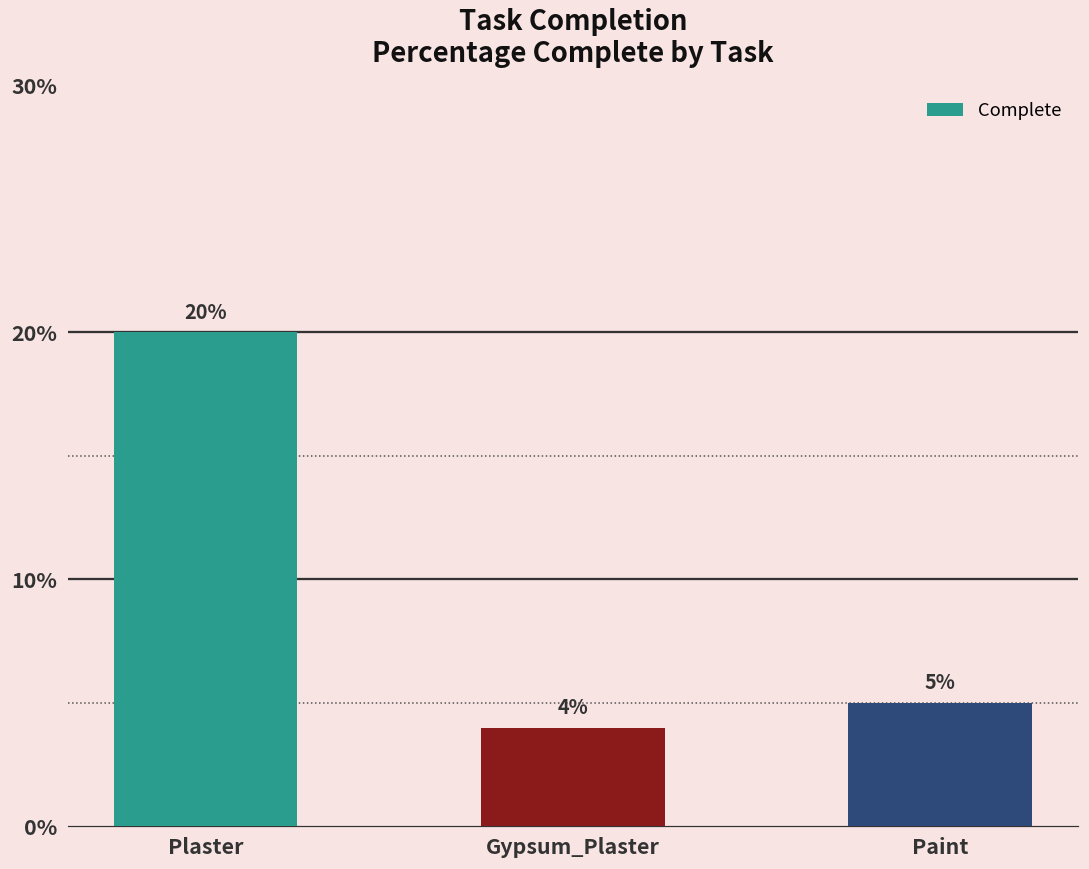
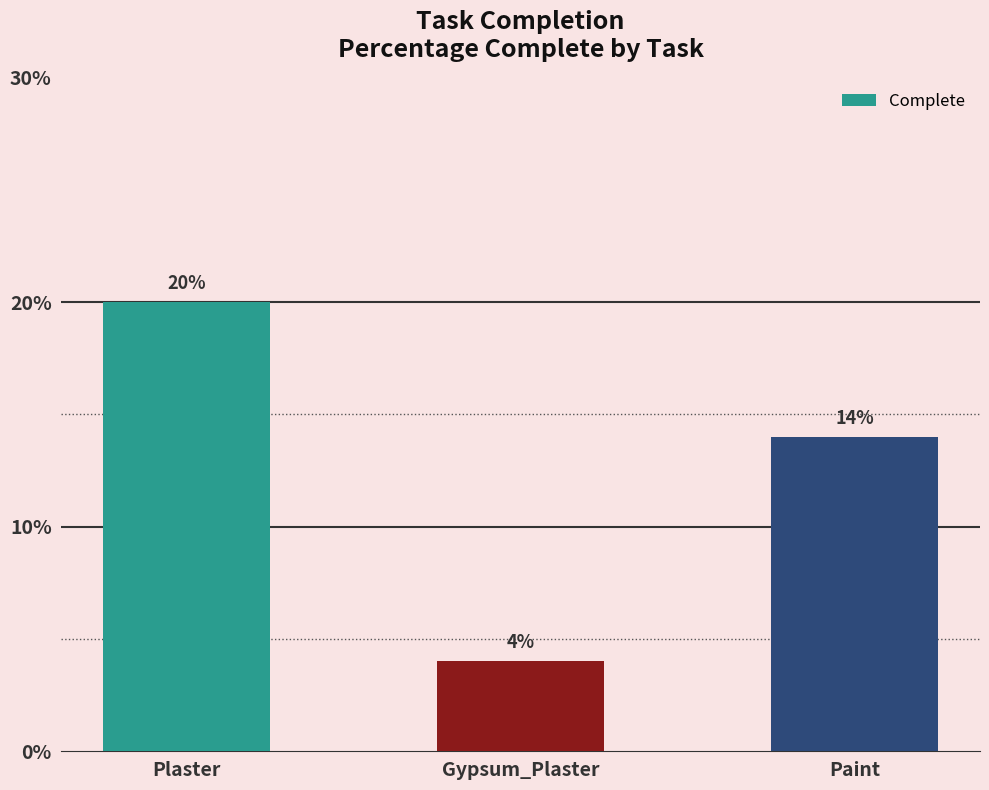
Paint: 5% -> 14%
